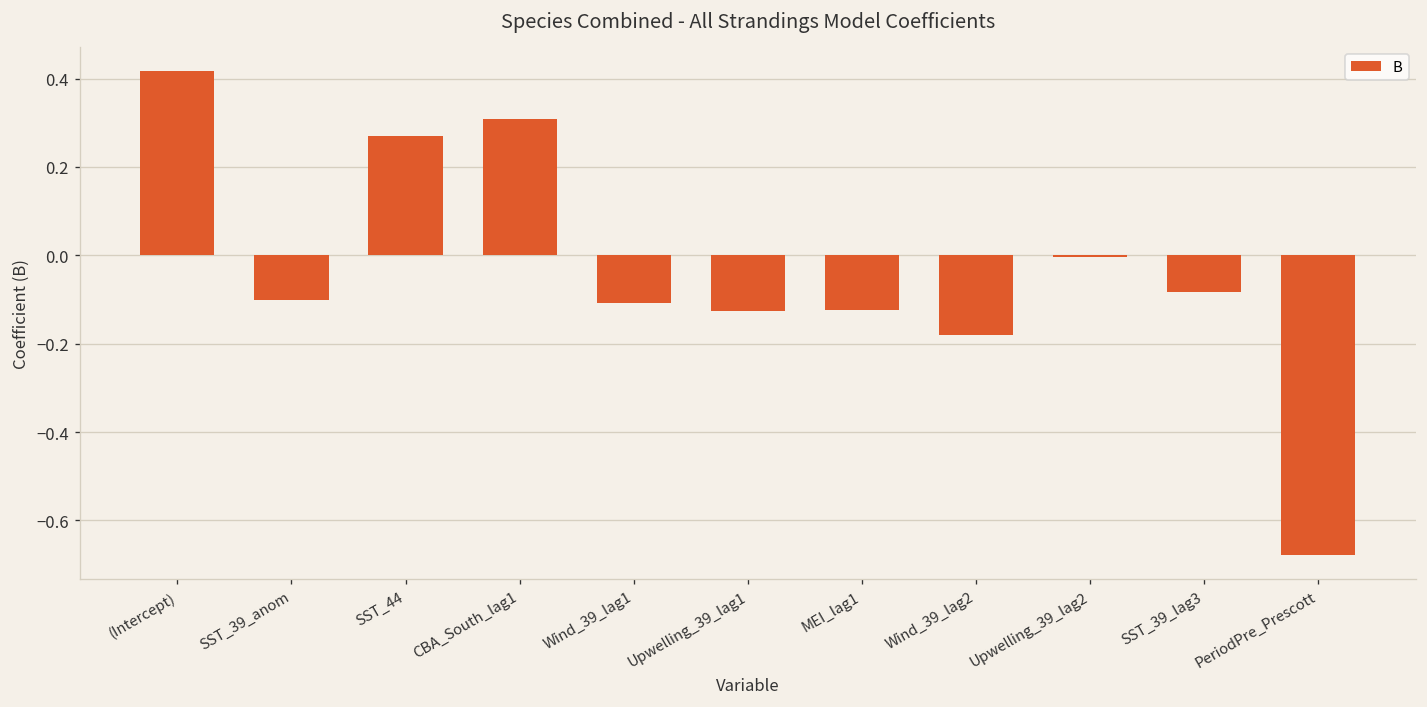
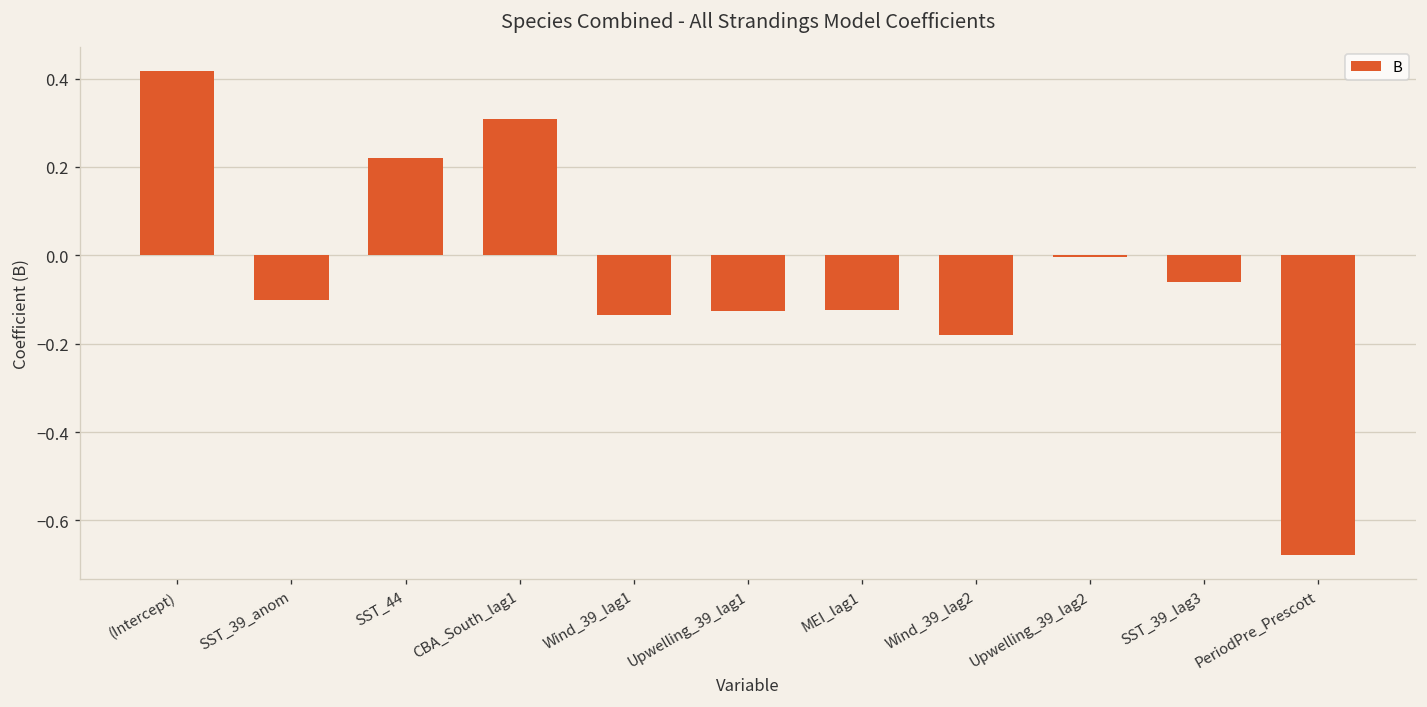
SST_44: 0.27 -> 0.22
Wind_39_lag1: -0.11 -> -0.14
SST_39_lag3: -0.08 -> -0.06
